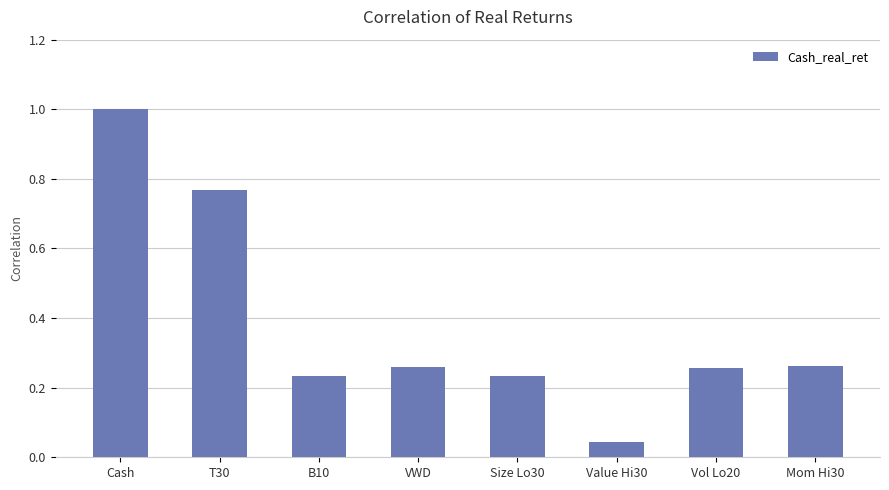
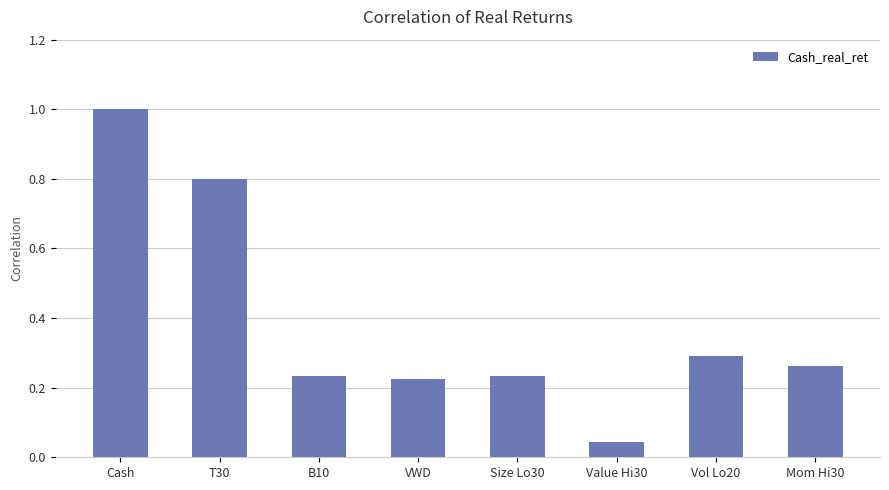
T30: 0.77 -> 0.80
VWD: 0.26 -> 0.23
Vol Lo20: 0.26 -> 0.29
